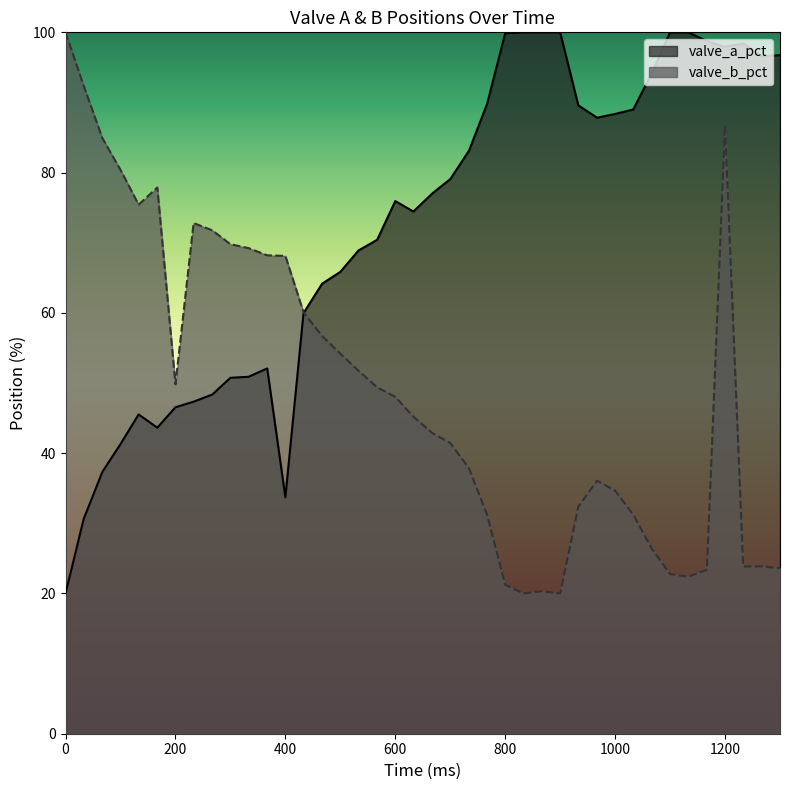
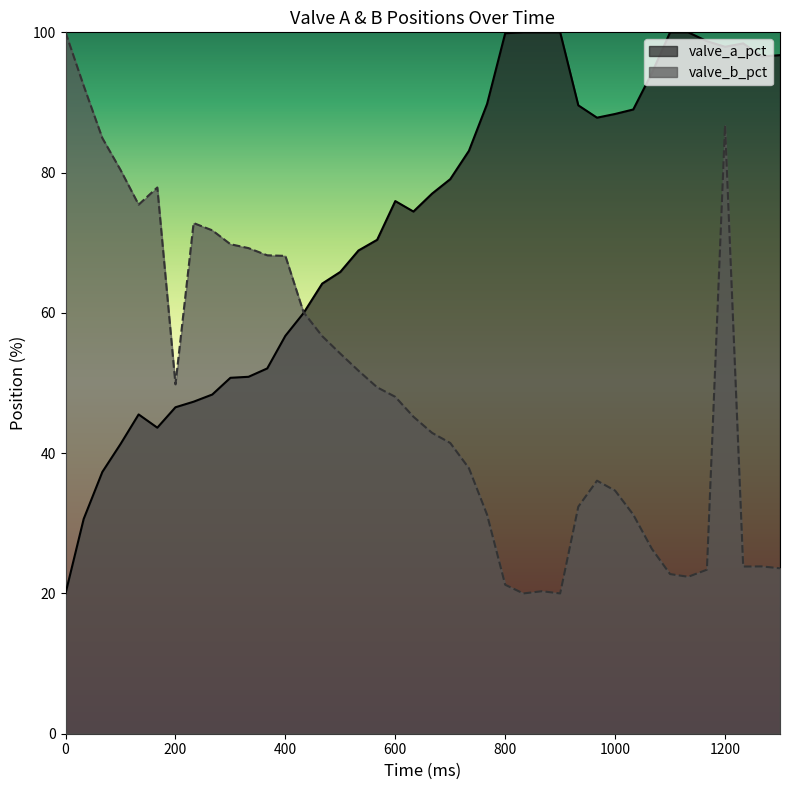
valve_a_pct, 400: 34 -> 57
